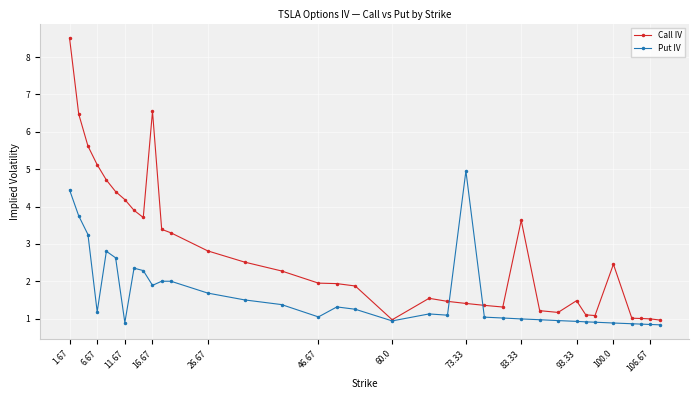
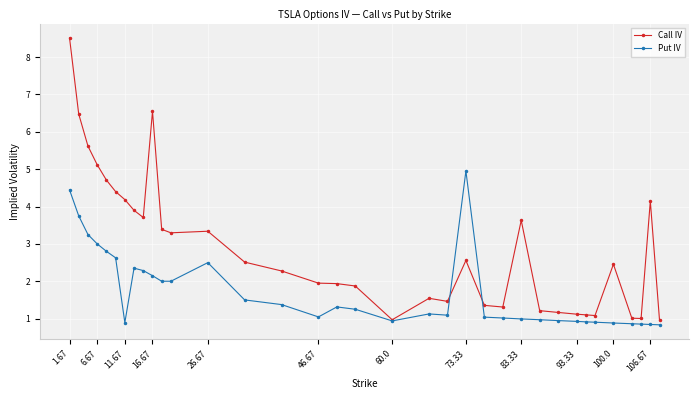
Put IV, 6.67: 1.2 -> 3.0
Put IV, 16.67: 1.9 -> 2.1
Call IV, 26.67: 2.8 -> 3.3
Put IV, 26.67: 1.7 -> 2.5
Call IV, 73.33: 1.4 -> 2.6
Call IV, 93.33: 1.5 -> 1.1
Call IV, 106.67: 1.0 -> 4.1
